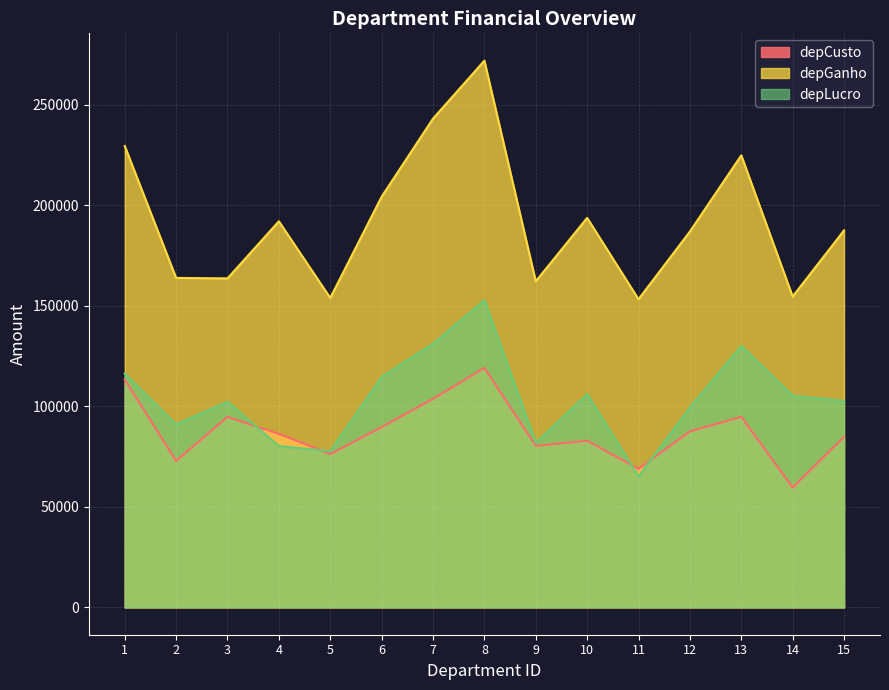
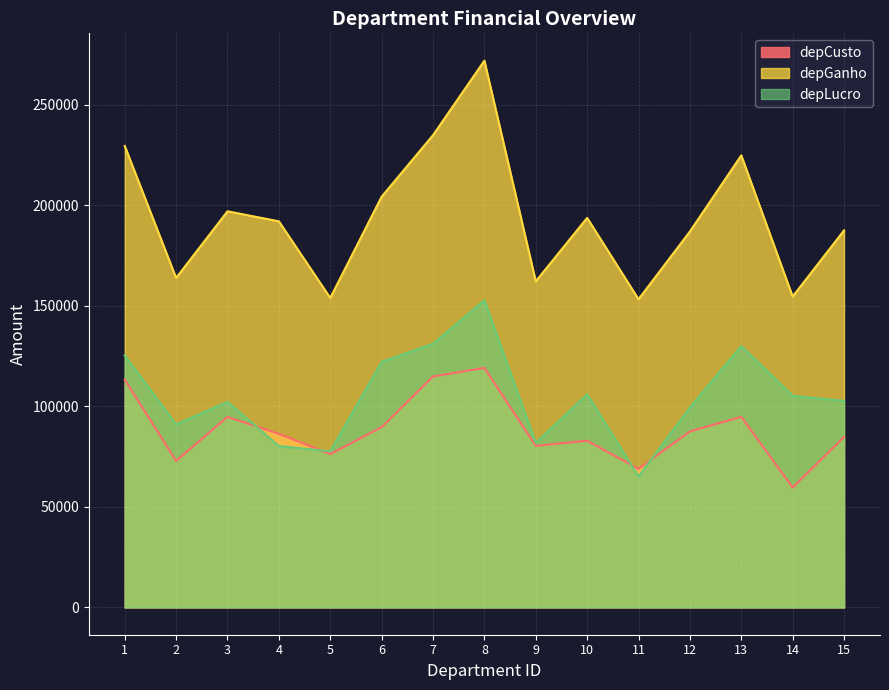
depLucro, 1: 116000 -> 125000
depGanho, 3: 164000 -> 197000
depLucro, 6: 115000 -> 122000
depCusto, 7: 104000 -> 115000
depGanho, 7: 243000 -> 235000
